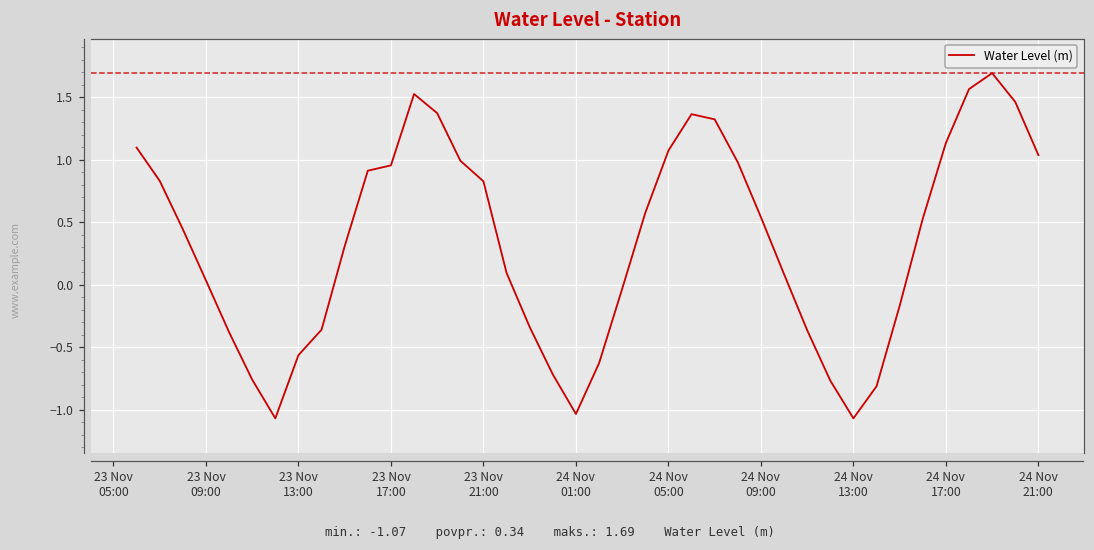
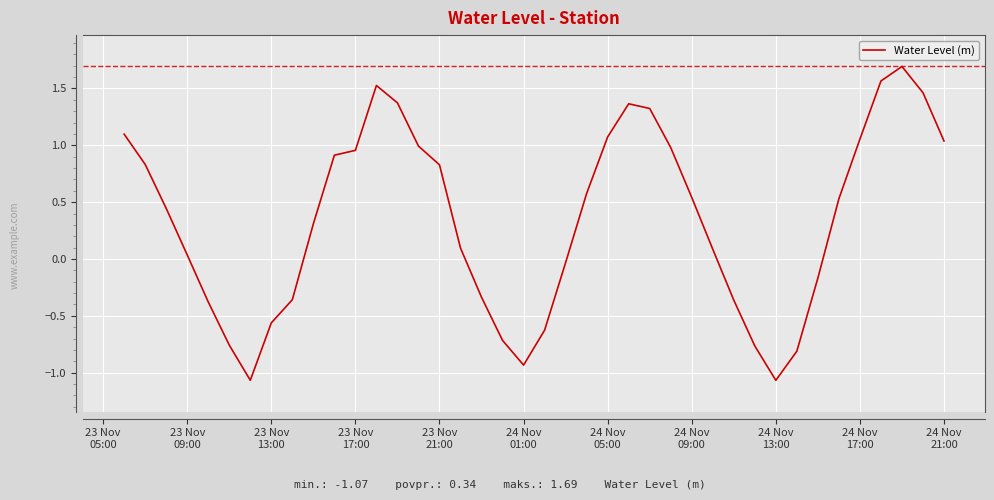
24 Nov 01:00: -1.03 -> -0.93
24 Nov 17:00: 1.14 -> 1.05
